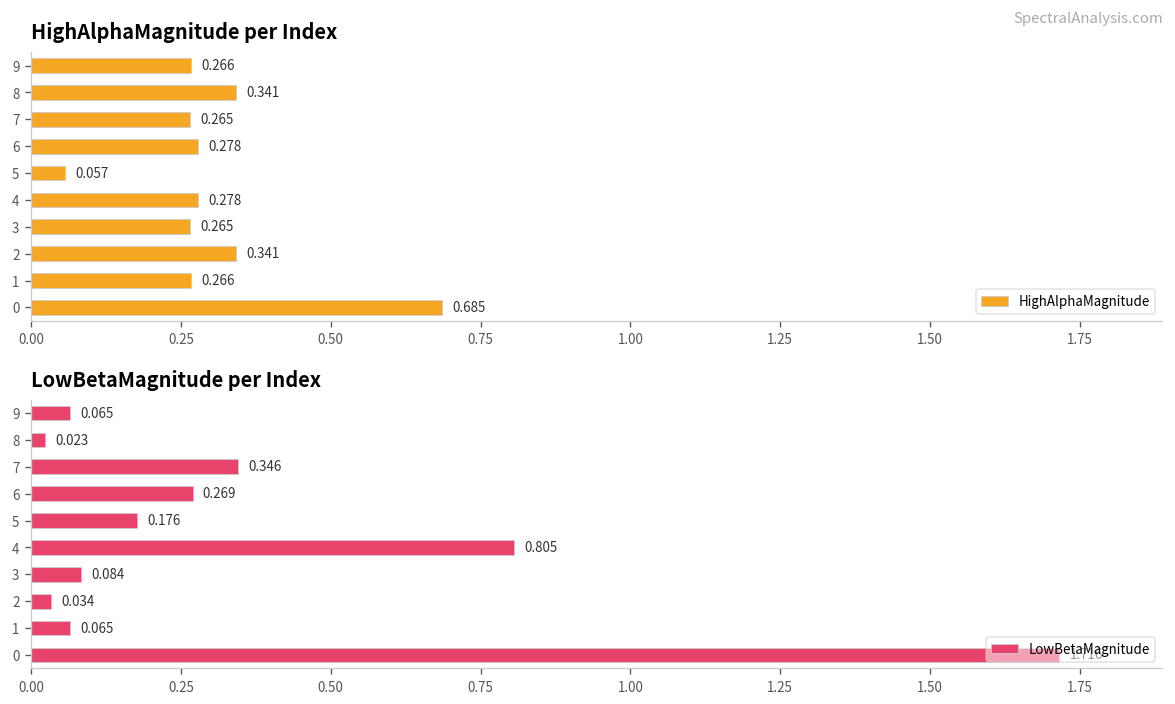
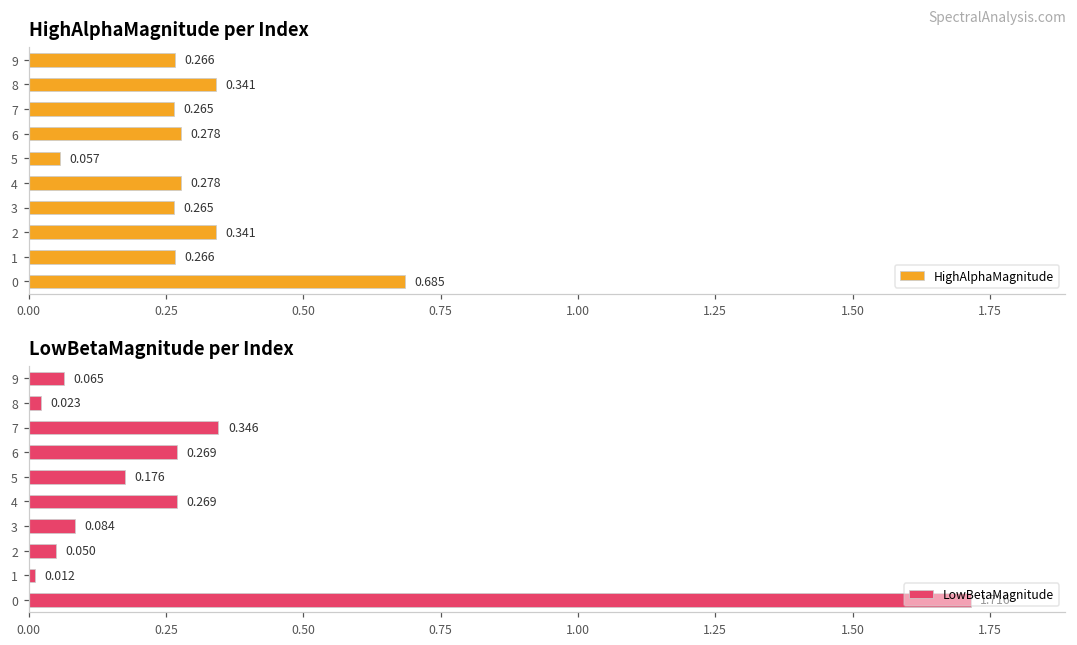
LowBetaMagnitude per Index, 4: 0.805 -> 0.269
LowBetaMagnitude per Index, 2: 0.034 -> 0.050
LowBetaMagnitude per Index, 1: 0.065 -> 0.012
